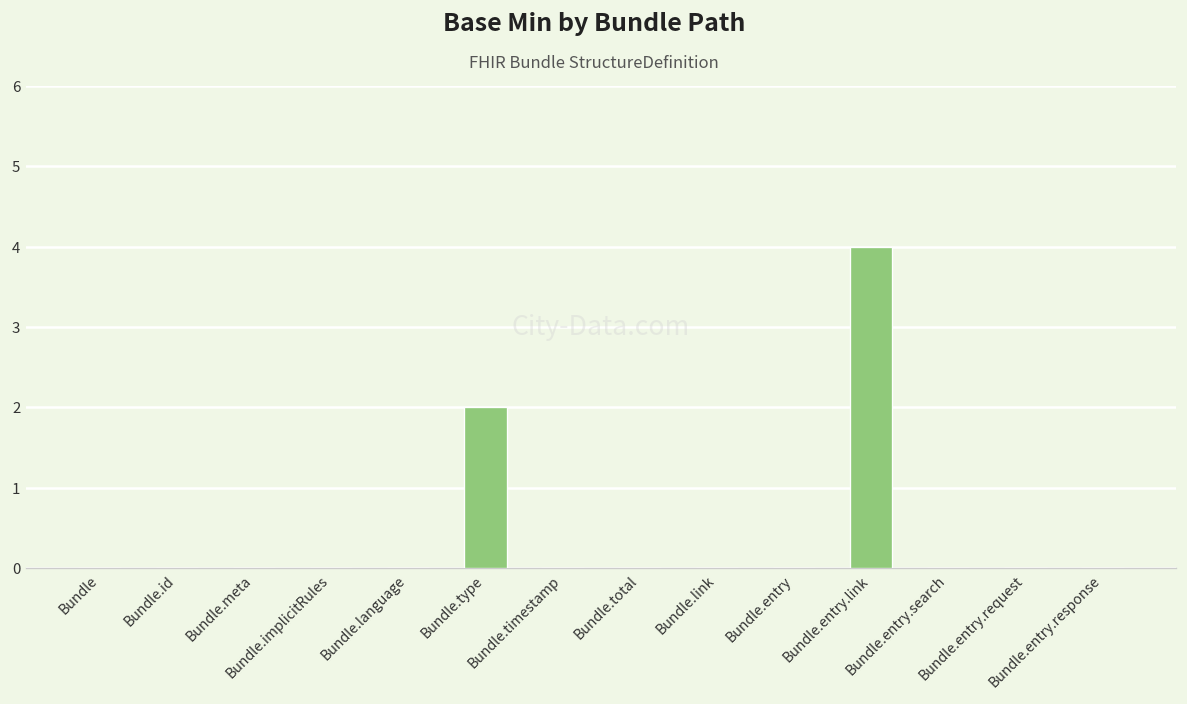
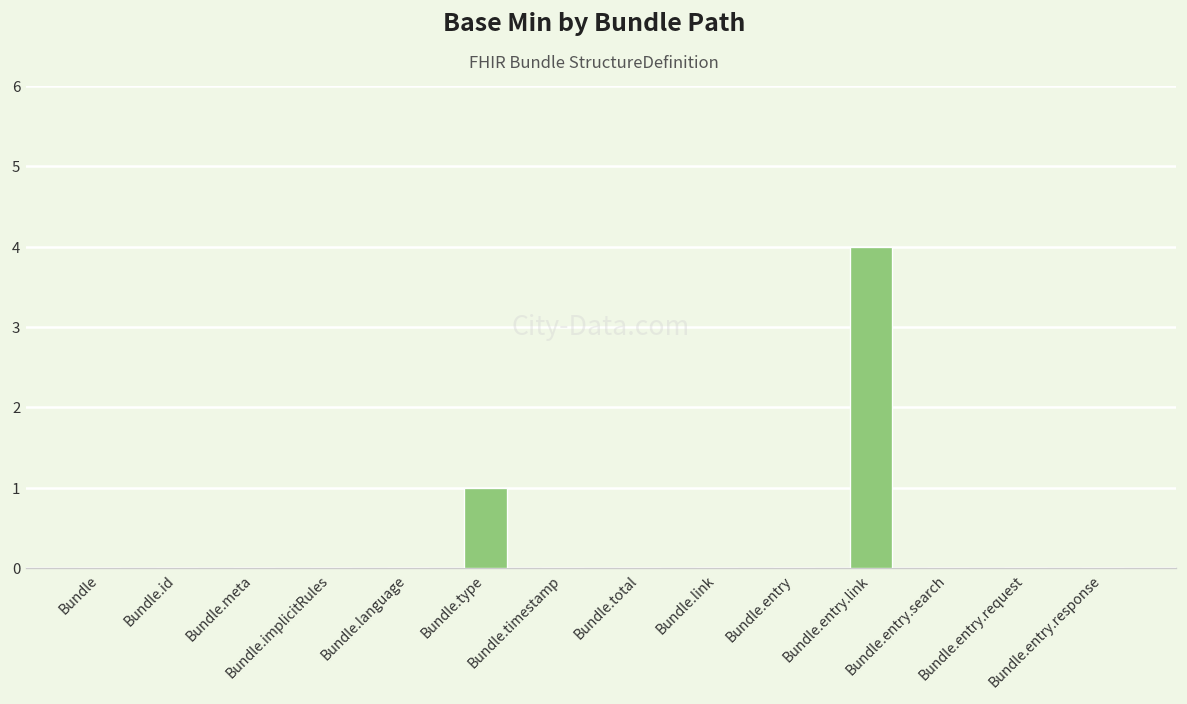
Bundle.type: 2 -> 1
